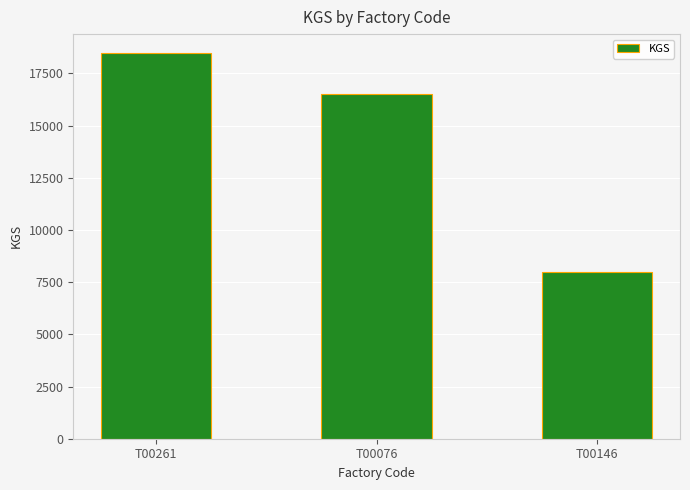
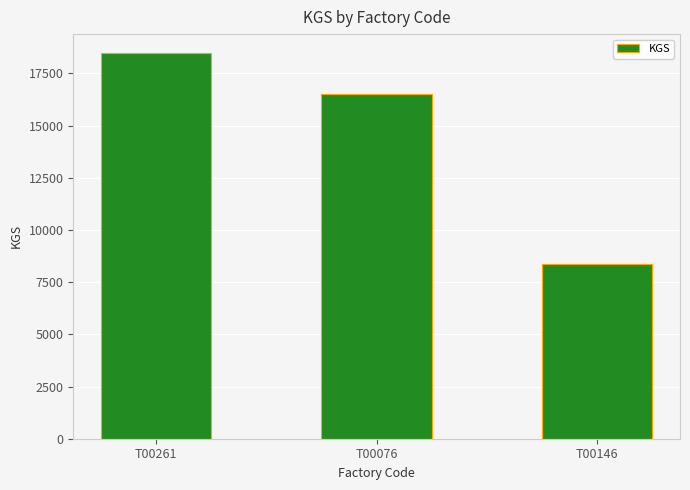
T00146: 8000 -> 8400
